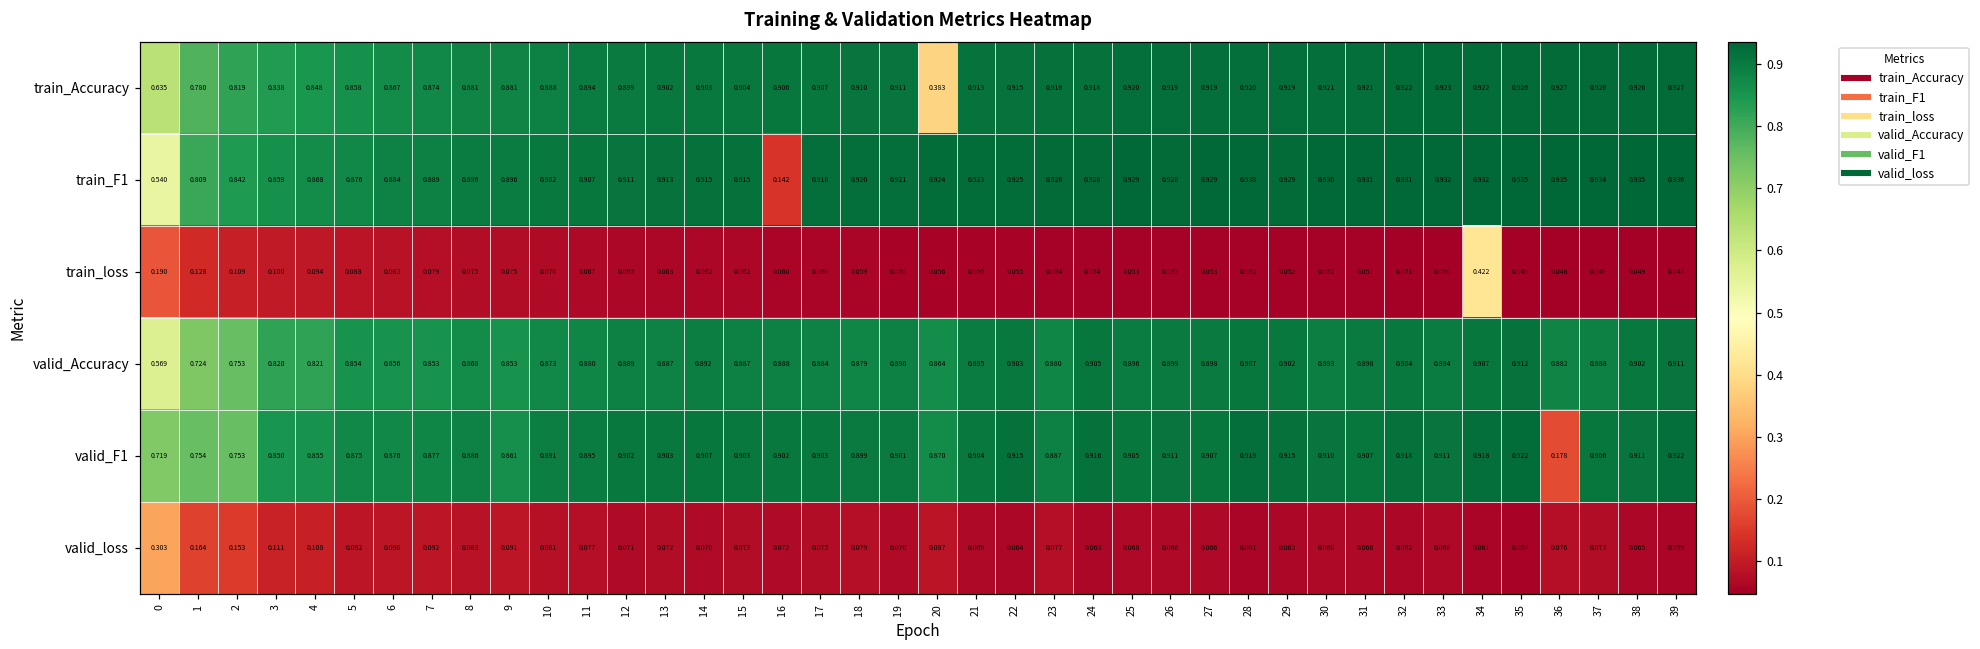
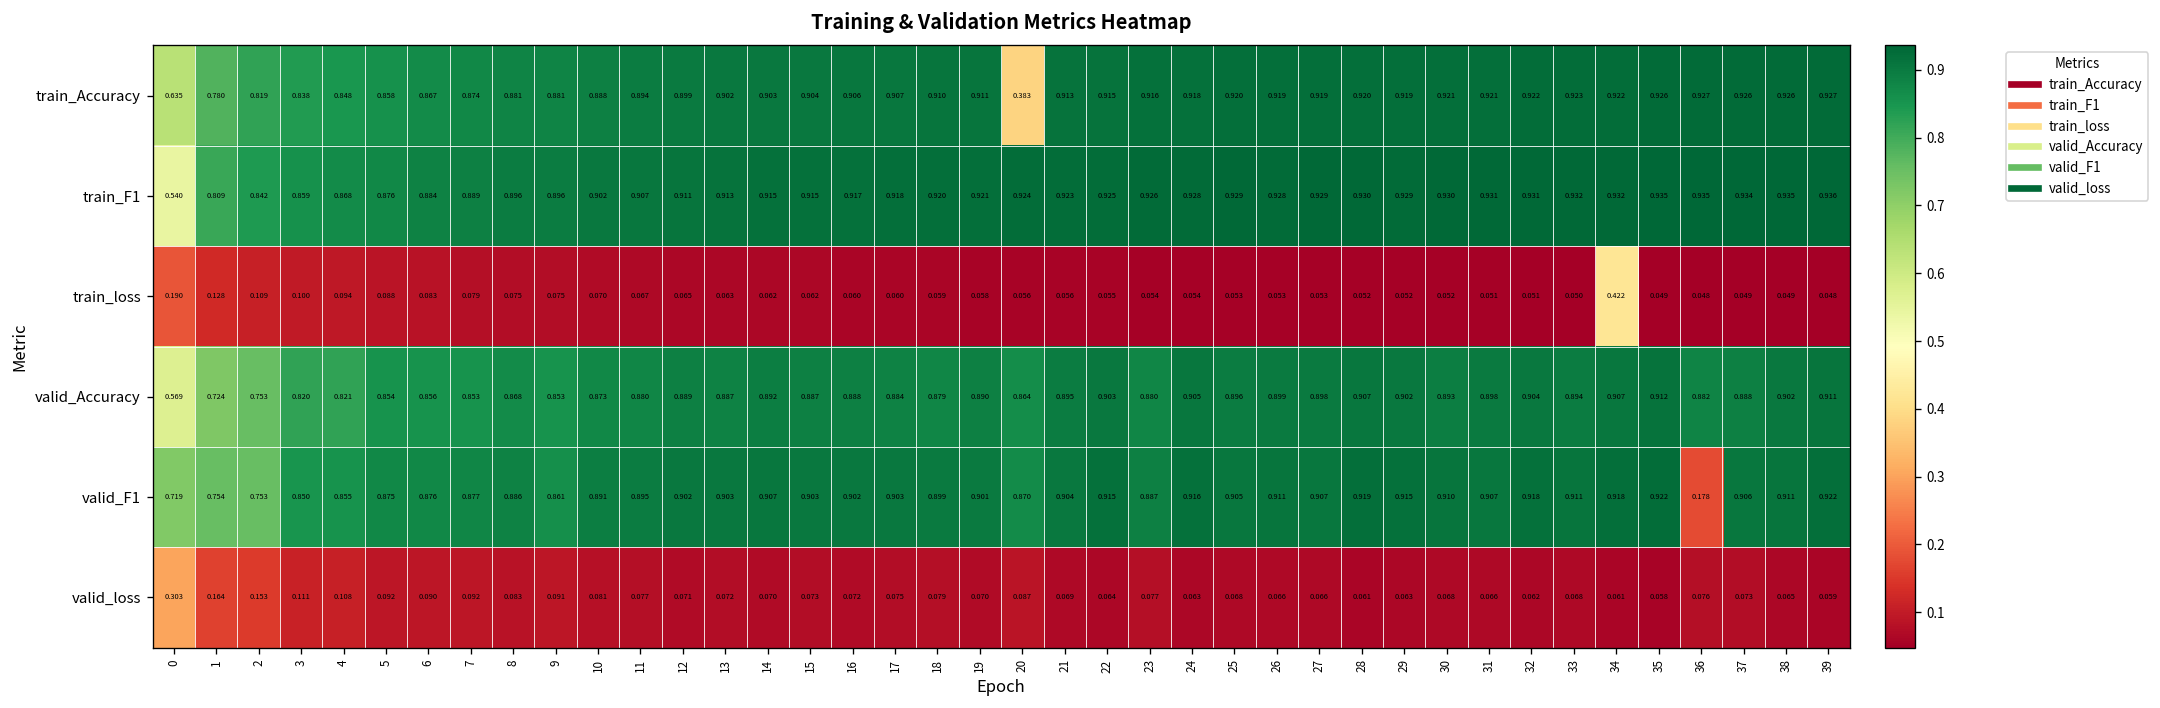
train_F1, 16: 0.142 -> 0.917
